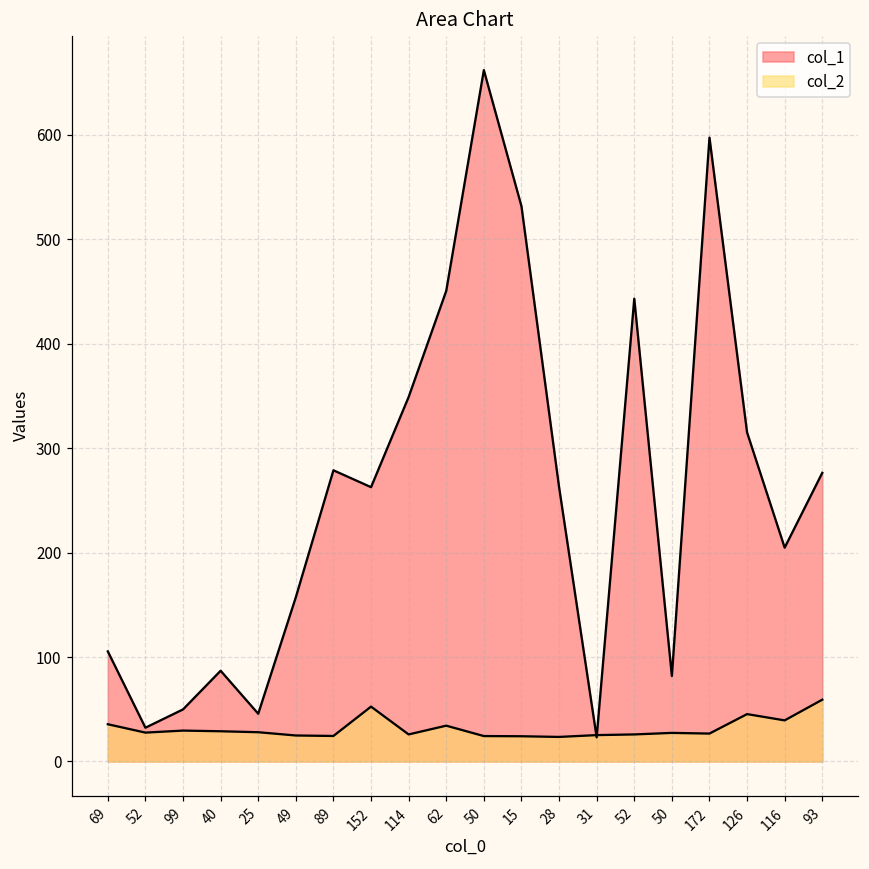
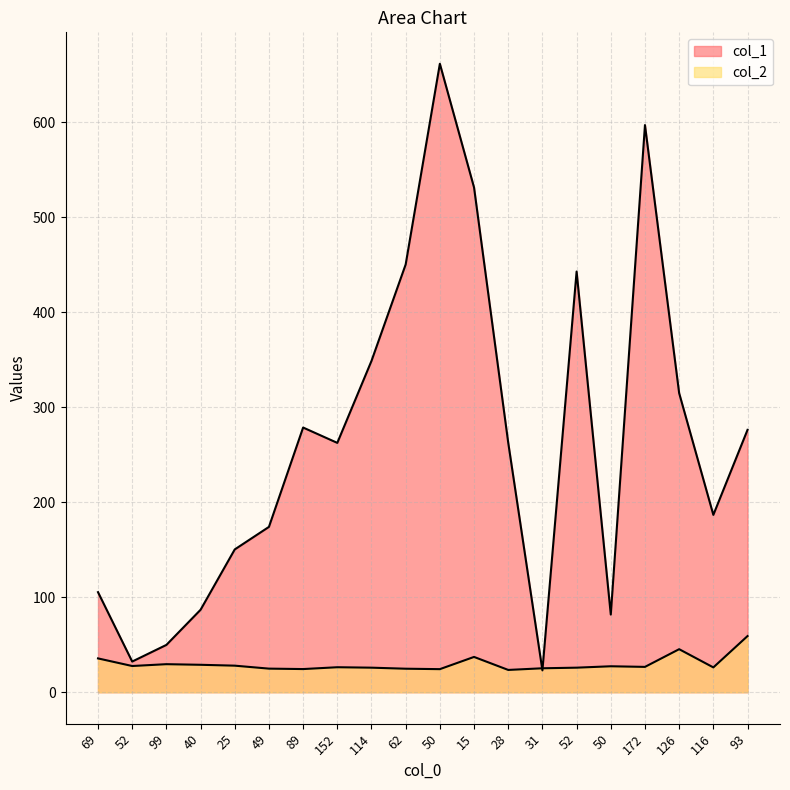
col_1, 25: 50 -> 150
col_1, 49: 160 -> 170
col_2, 152: 50 -> 30
col_2, 62: 30 -> 20
col_2, 15: 20 -> 40
col_1, 116: 200 -> 190
col_2, 116: 40 -> 30
